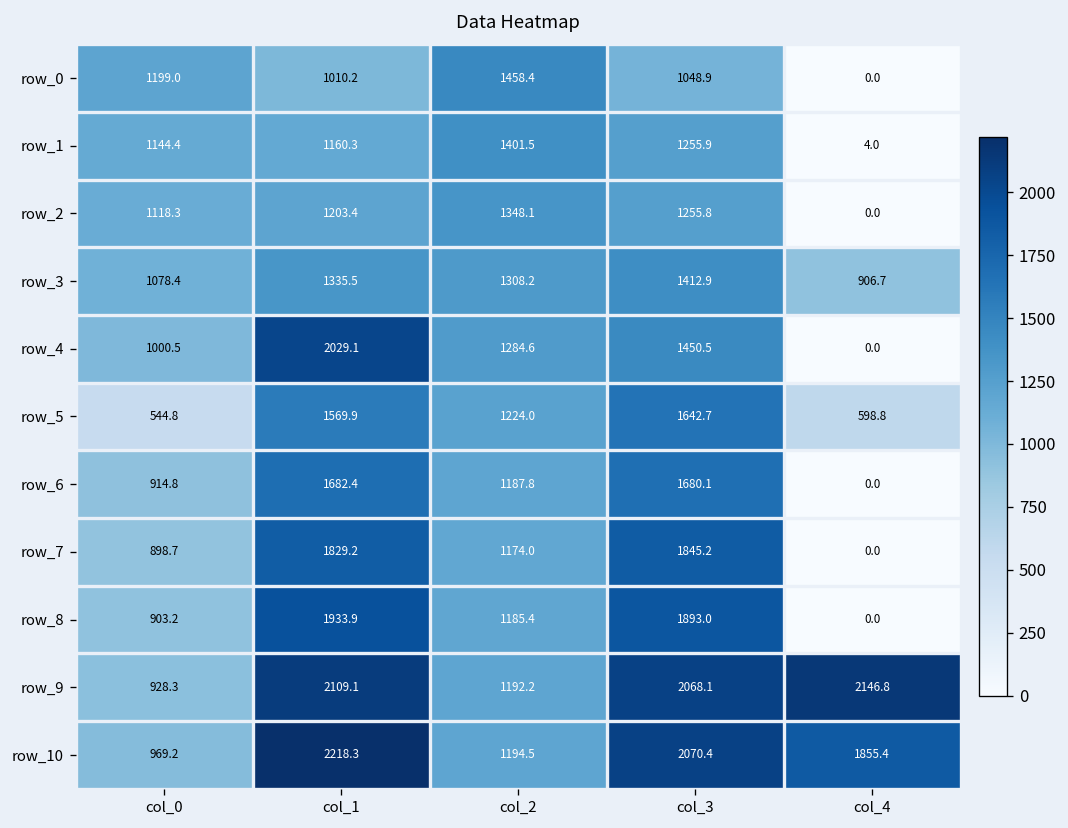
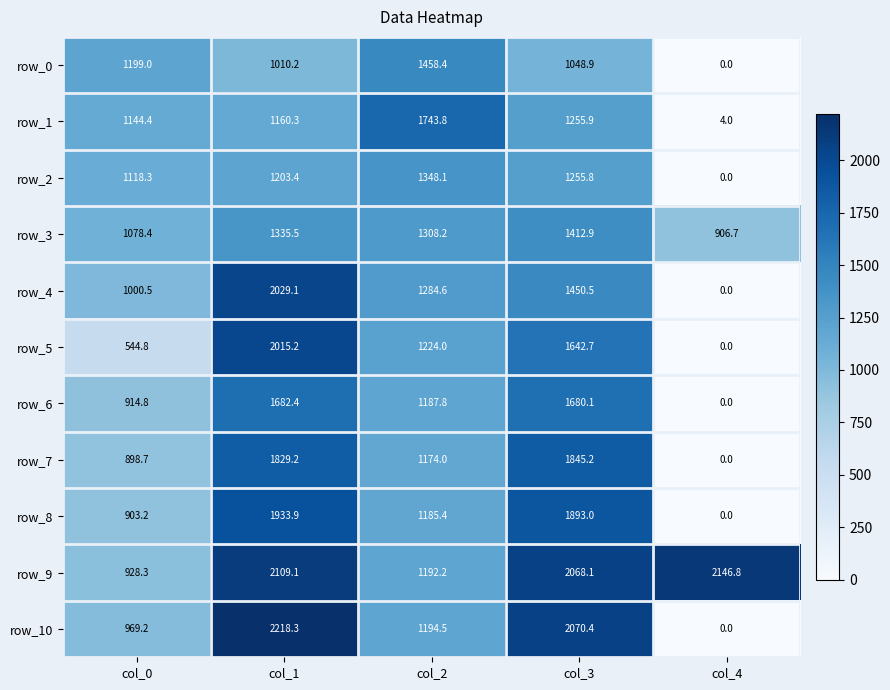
row_1, col_2: 1401.5 -> 1743.8
row_5, col_1: 1569.9 -> 2015.2
row_5, col_4: 598.8 -> 0.0
row_10, col_4: 1855.4 -> 0.0
